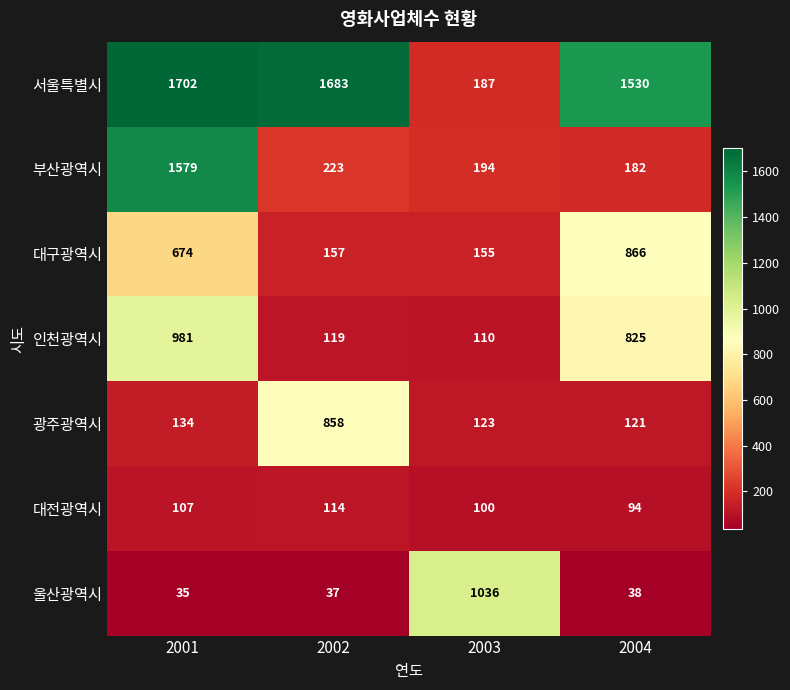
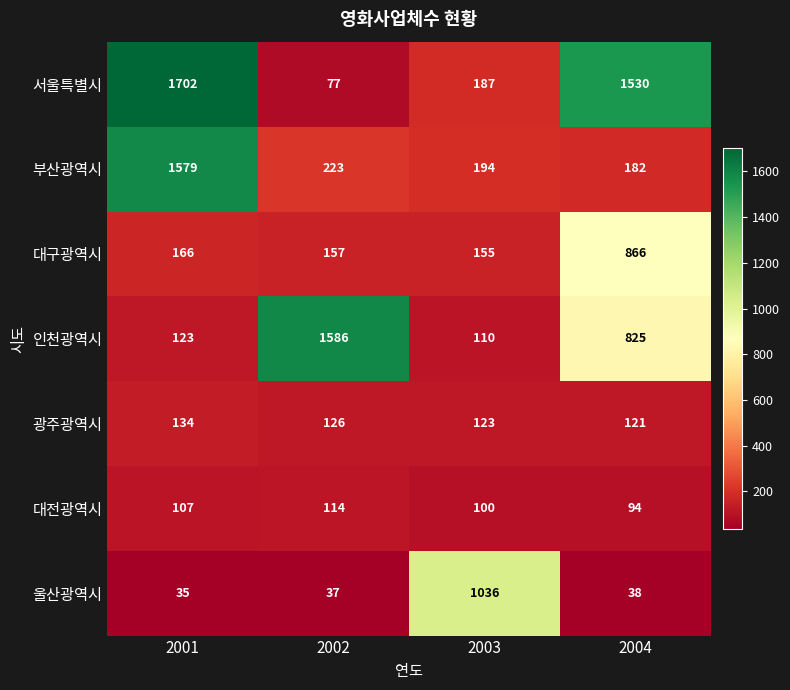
서울특별시, 2002: 1683 -> 77
대구광역시, 2001: 674 -> 166
인천광역시, 2001: 981 -> 123
인천광역시, 2002: 119 -> 1586
광주광역시, 2002: 858 -> 126
